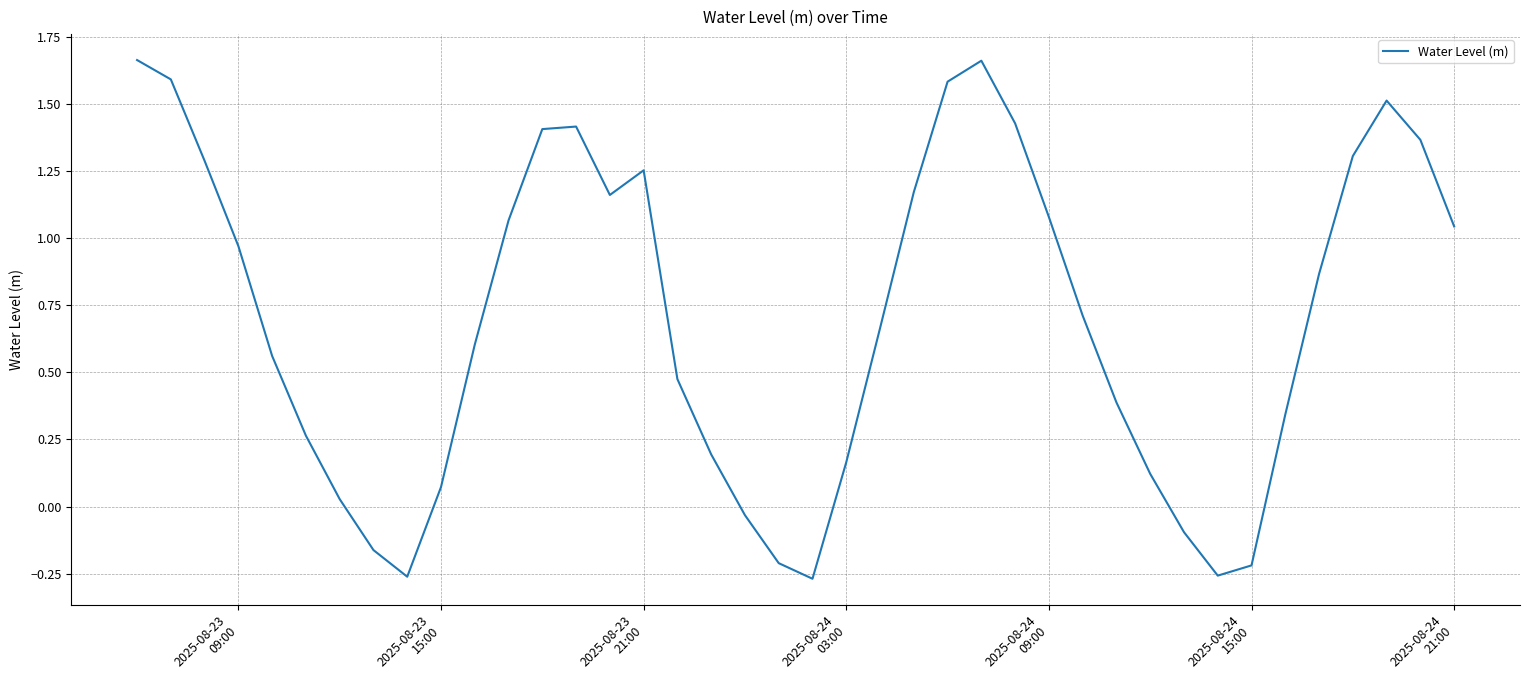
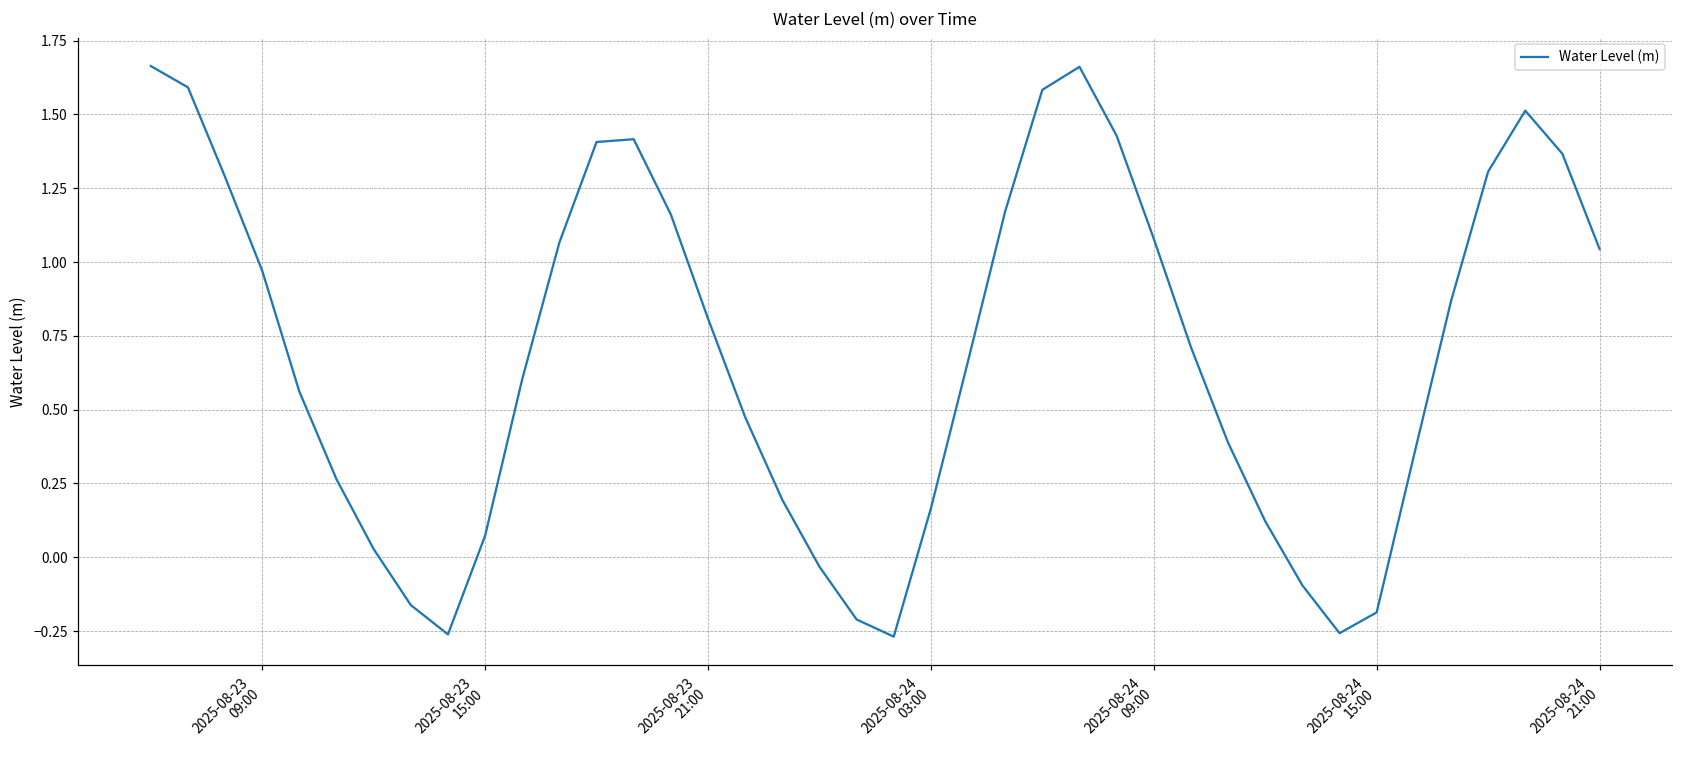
2025-08-23 21:00: 1.25 -> 0.81
2025-08-24 15:00: -0.22 -> -0.19
